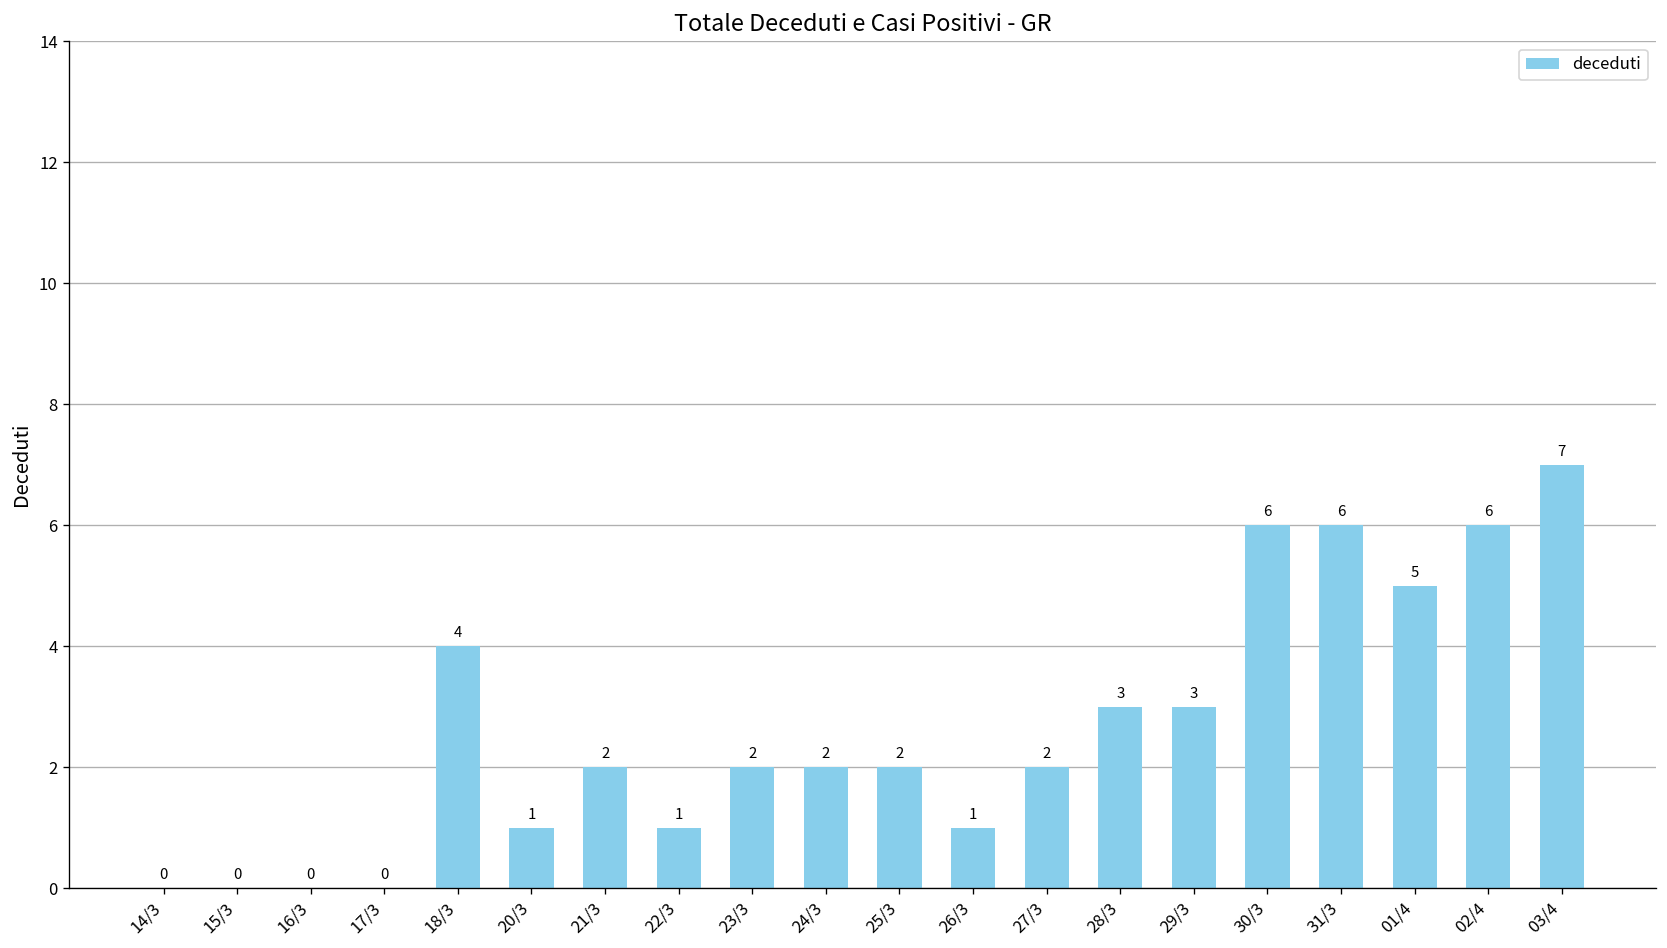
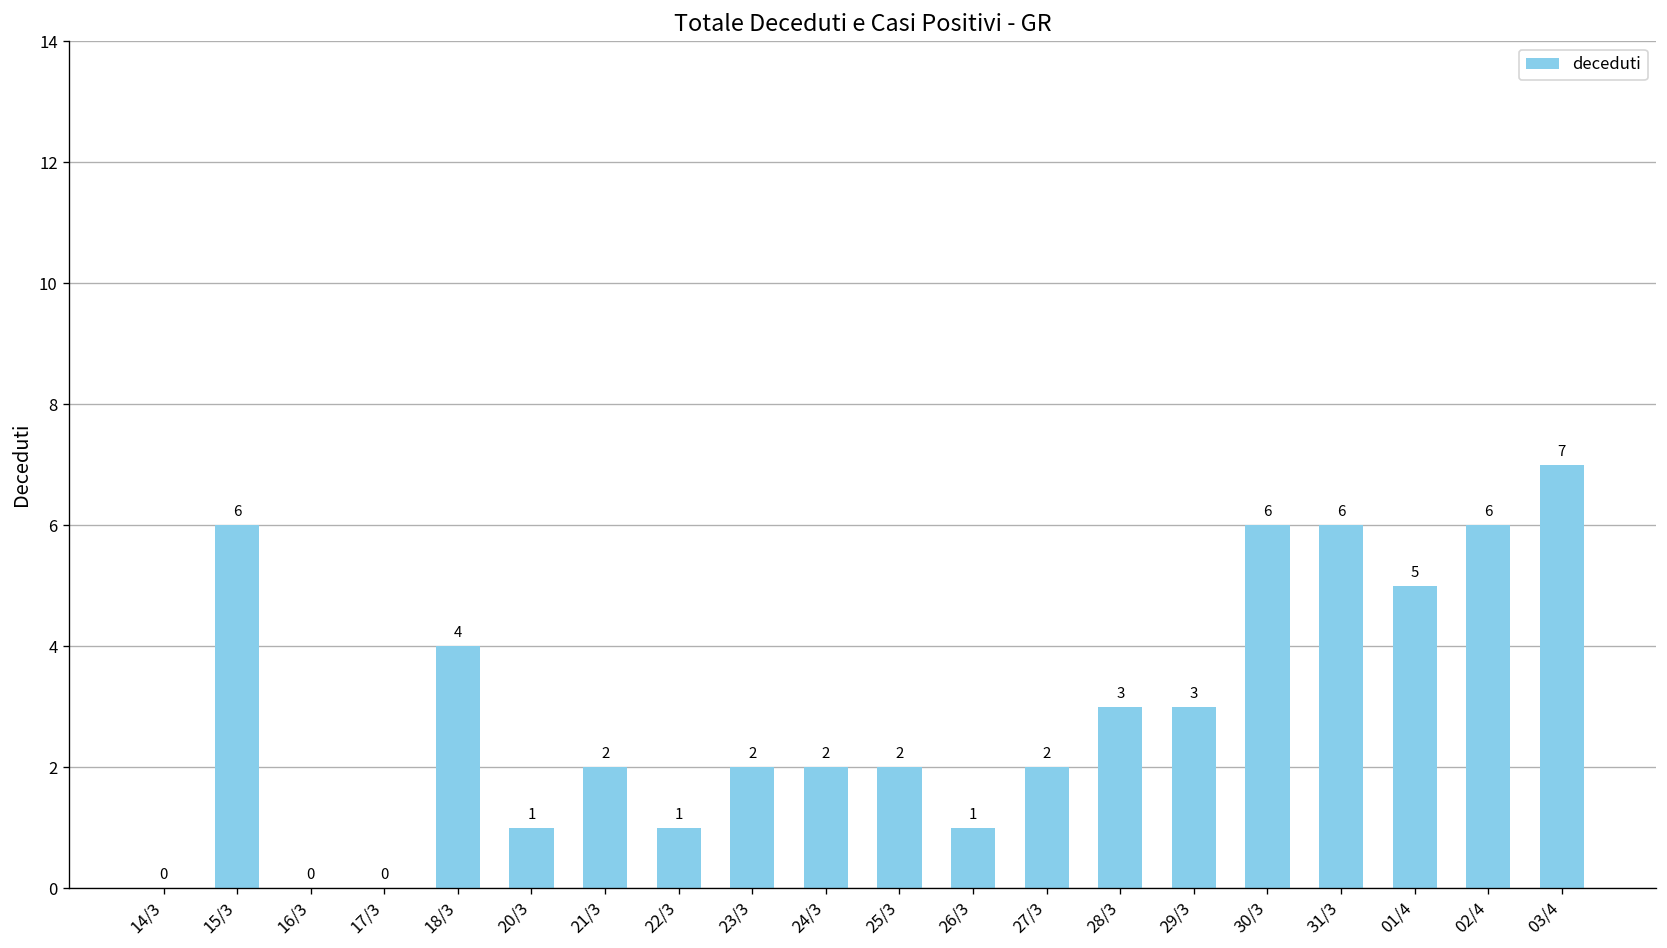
15/3: 0 -> 6
